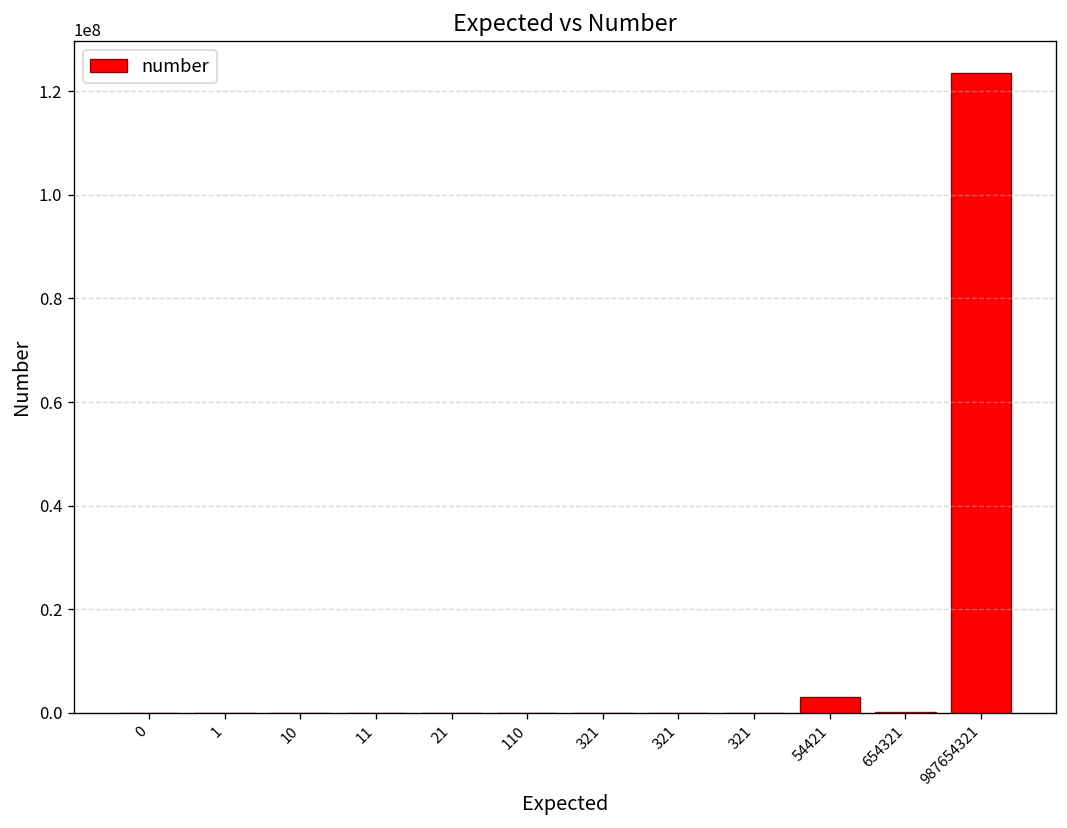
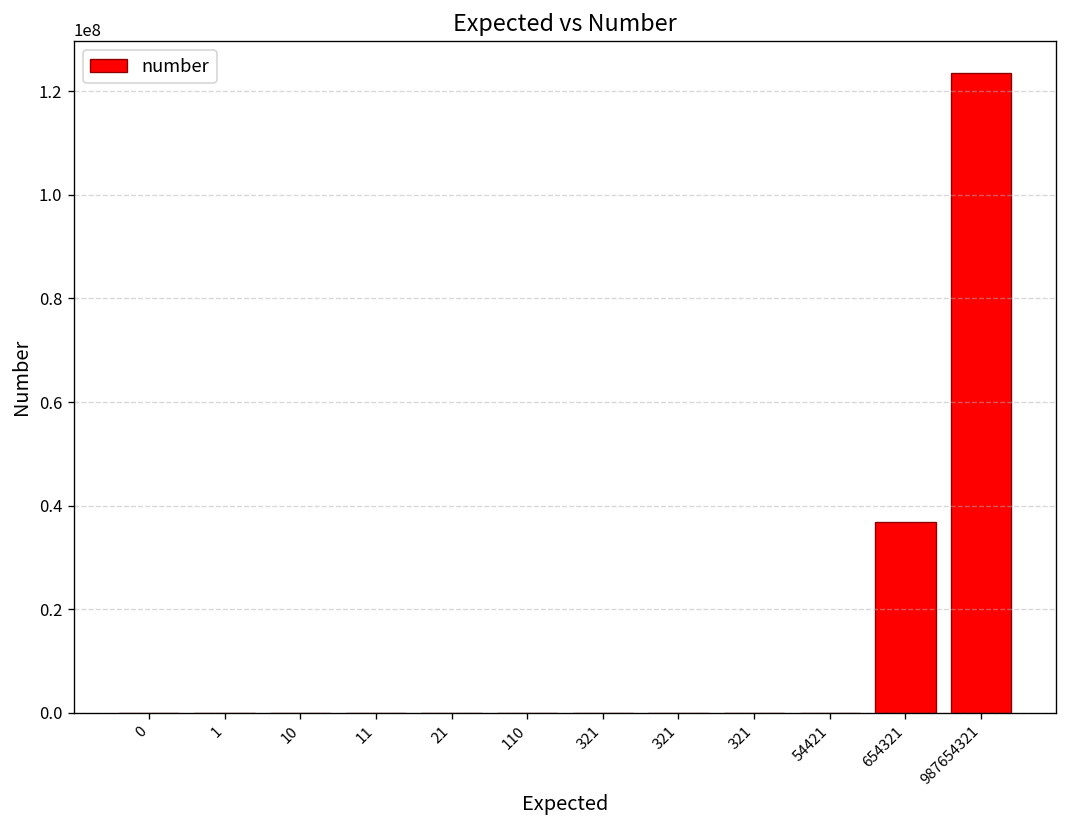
54421: 3000000 -> 0
654321: 0 -> 37000000
